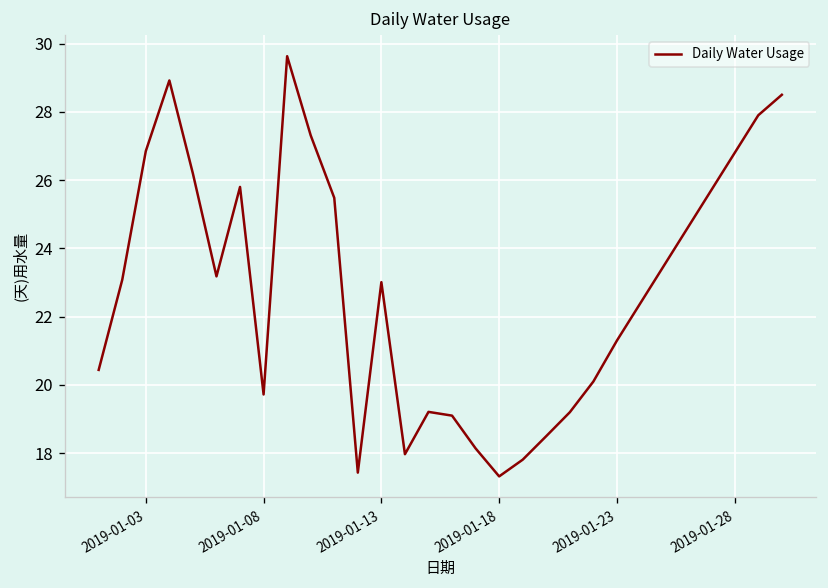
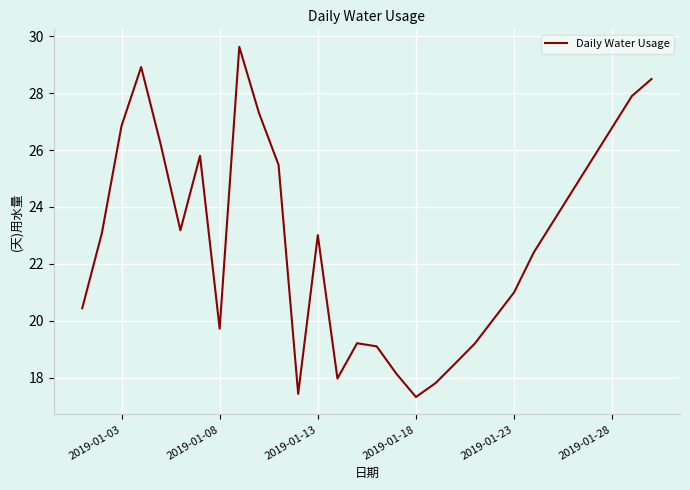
2019-01-23: 21.3 -> 21.0
